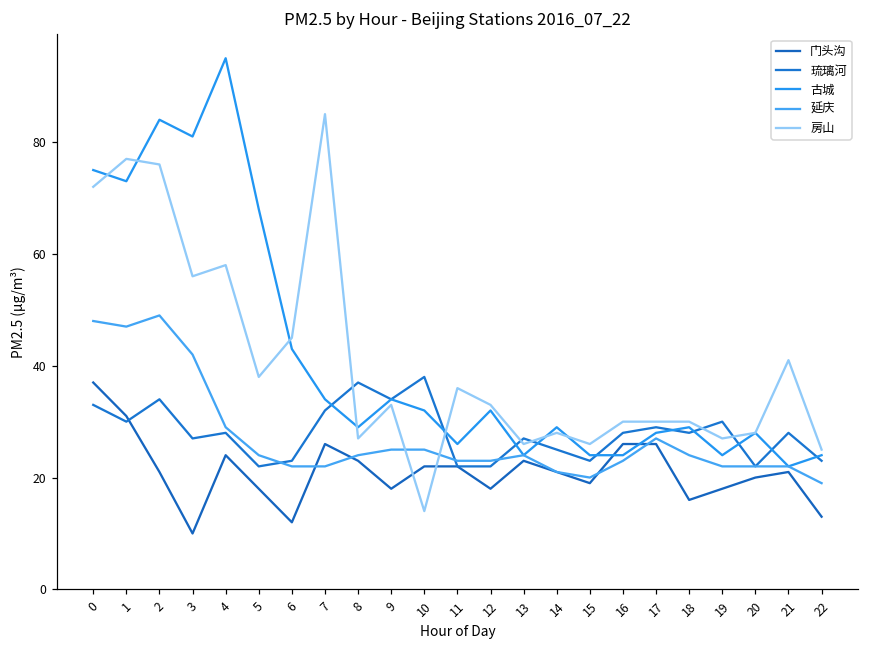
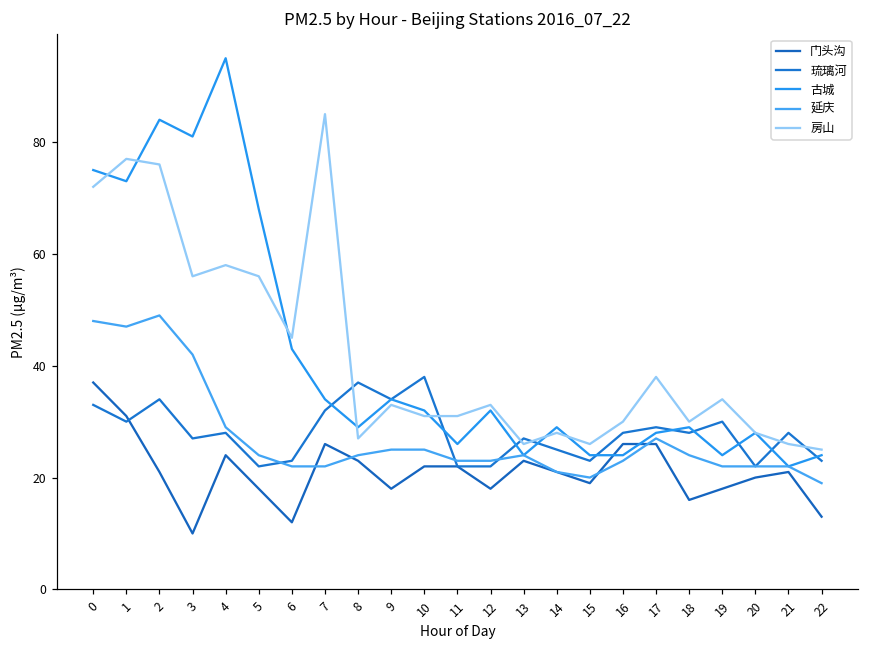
房山, 5: 38 -> 56
房山, 10: 14 -> 31
房山, 11: 36 -> 31
房山, 17: 30 -> 38
房山, 19: 27 -> 34
房山, 21: 41 -> 26
